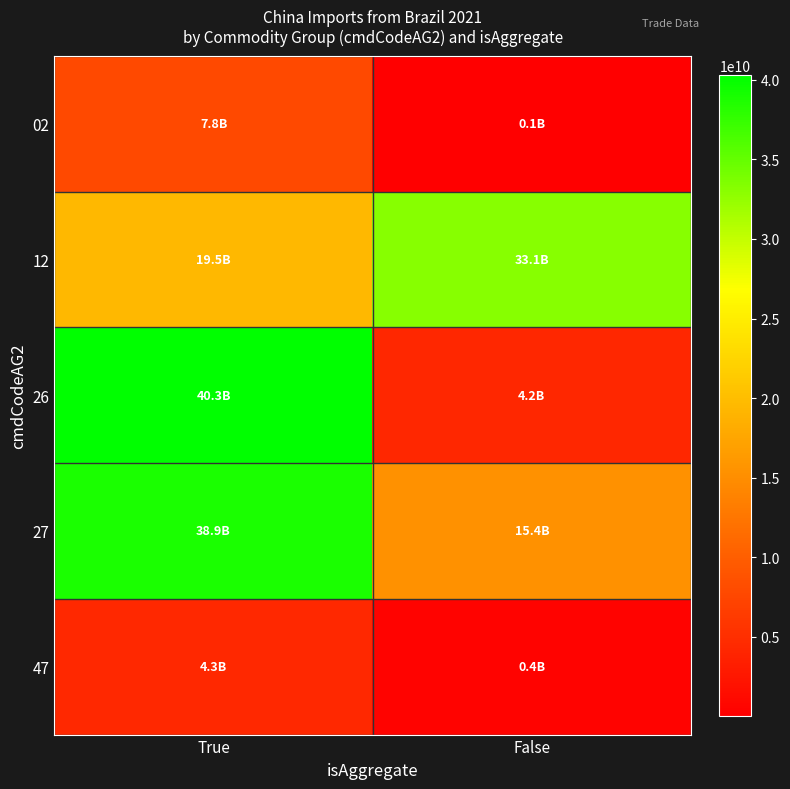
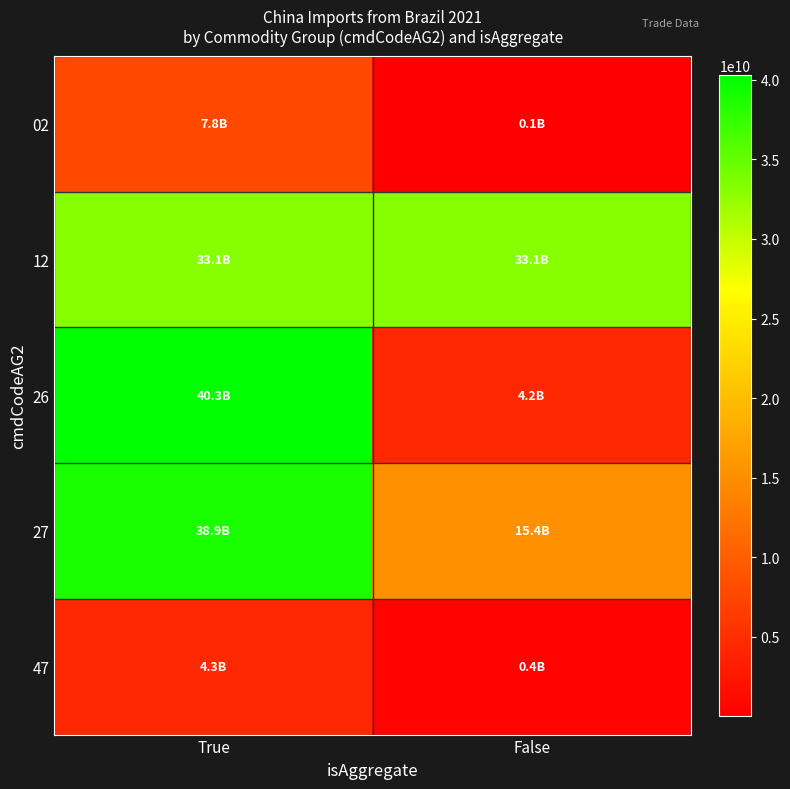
12, True: 19.5B -> 33.1B
